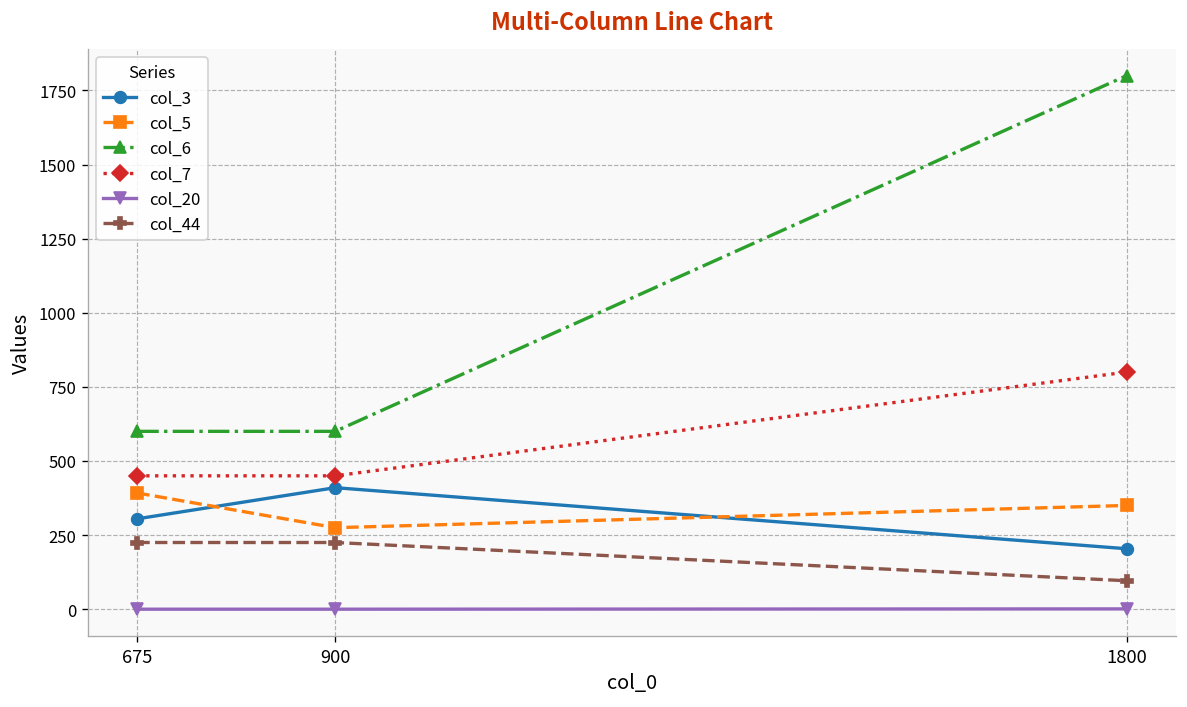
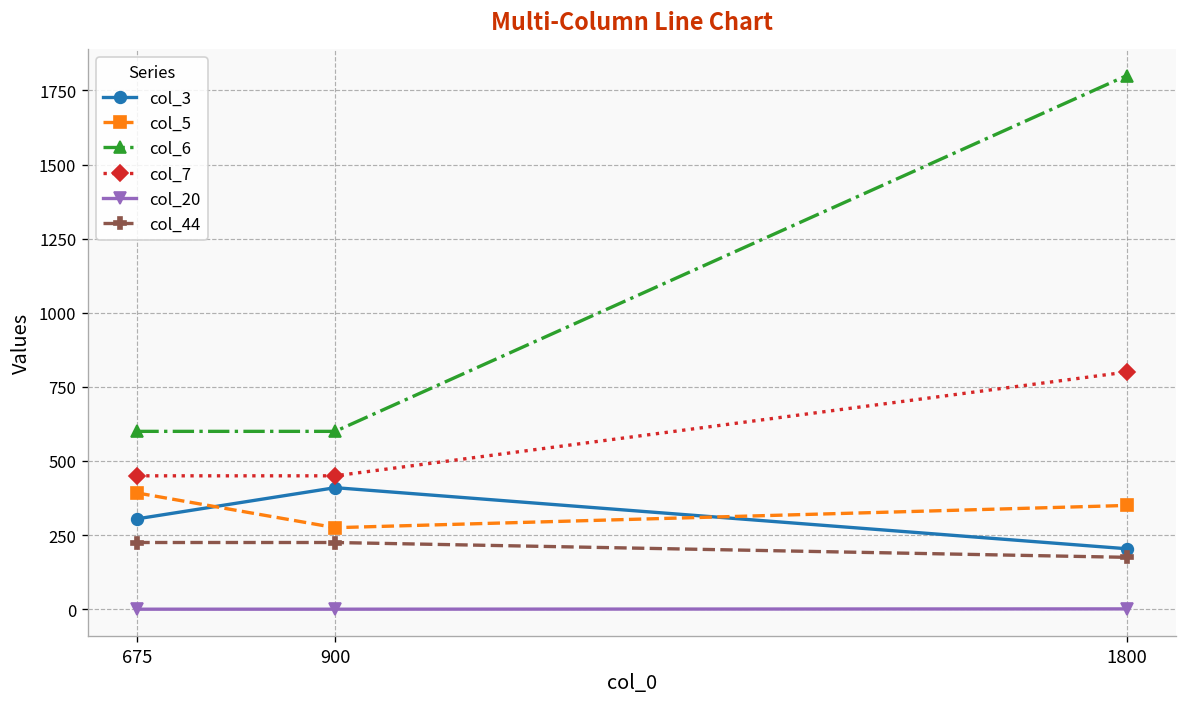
col_44, 1800: 100 -> 180
